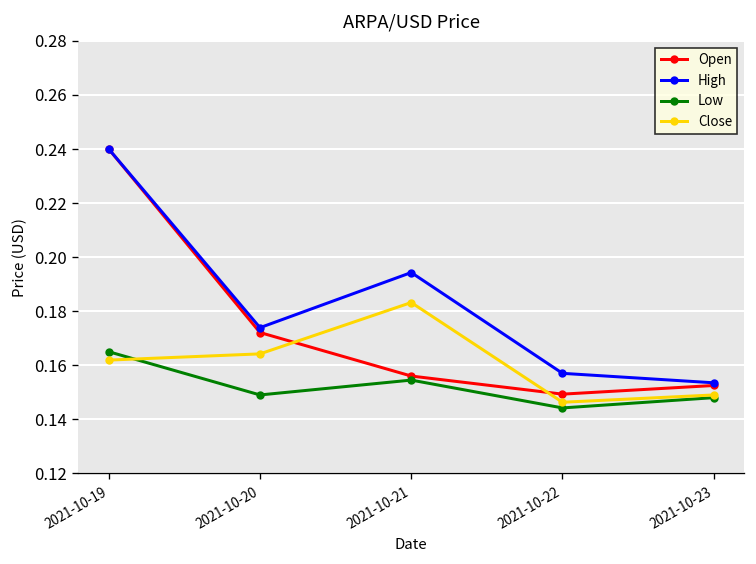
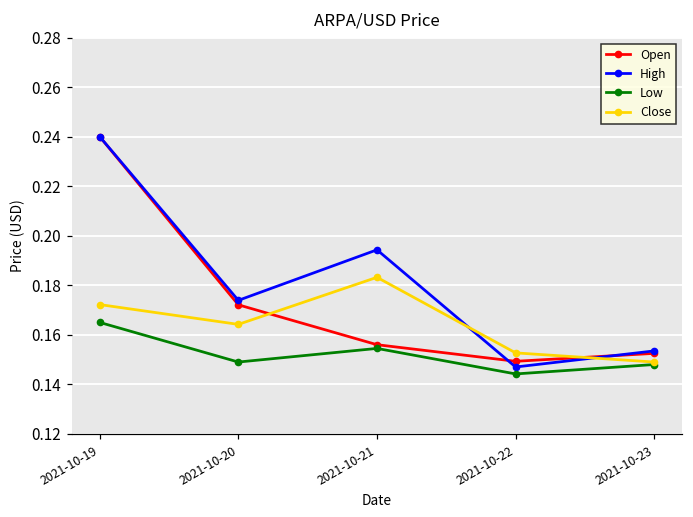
Close, 2021-10-19: 0.162 -> 0.172
High, 2021-10-22: 0.157 -> 0.147
Close, 2021-10-22: 0.146 -> 0.153
